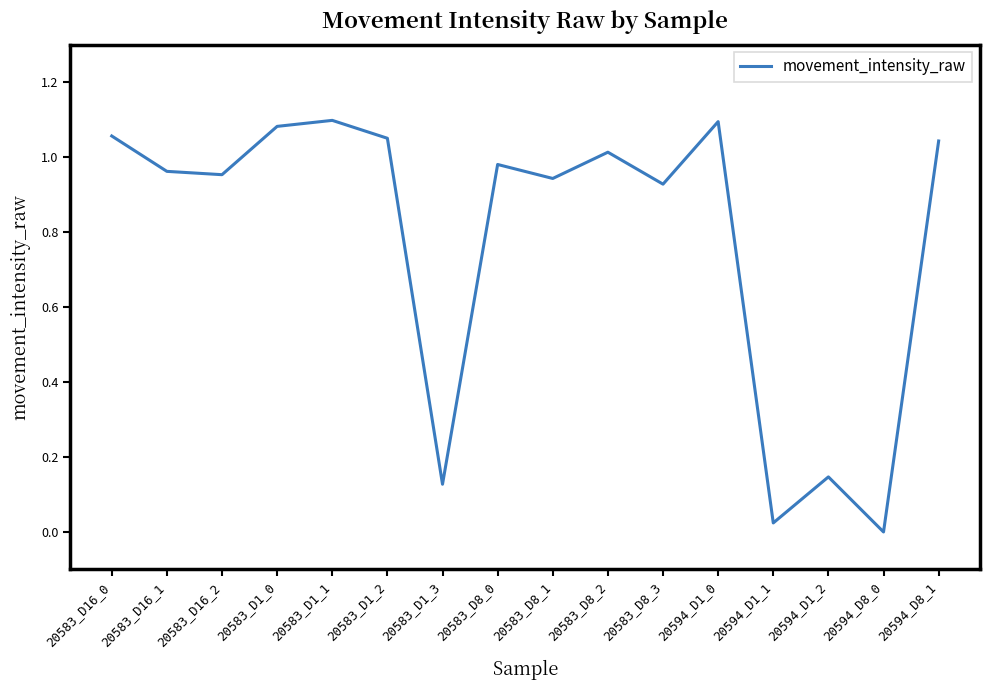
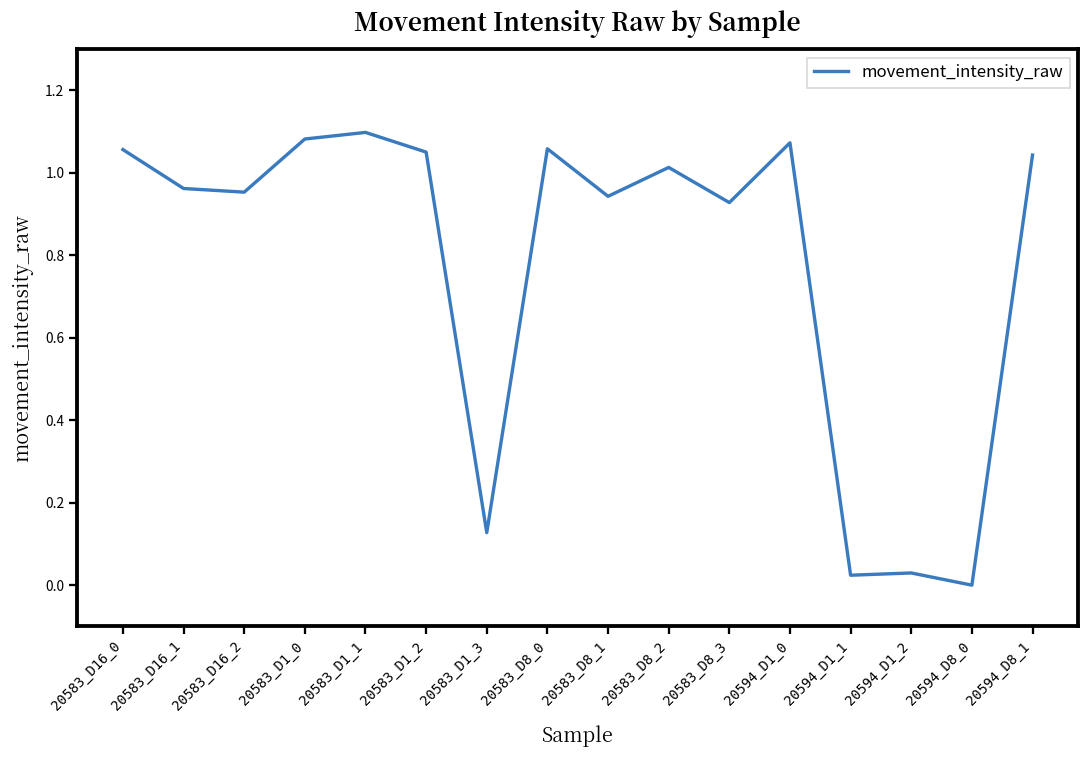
20583_D8_0: 0.98 -> 1.06
20594_D1_0: 1.09 -> 1.07
20594_D1_2: 0.15 -> 0.03
